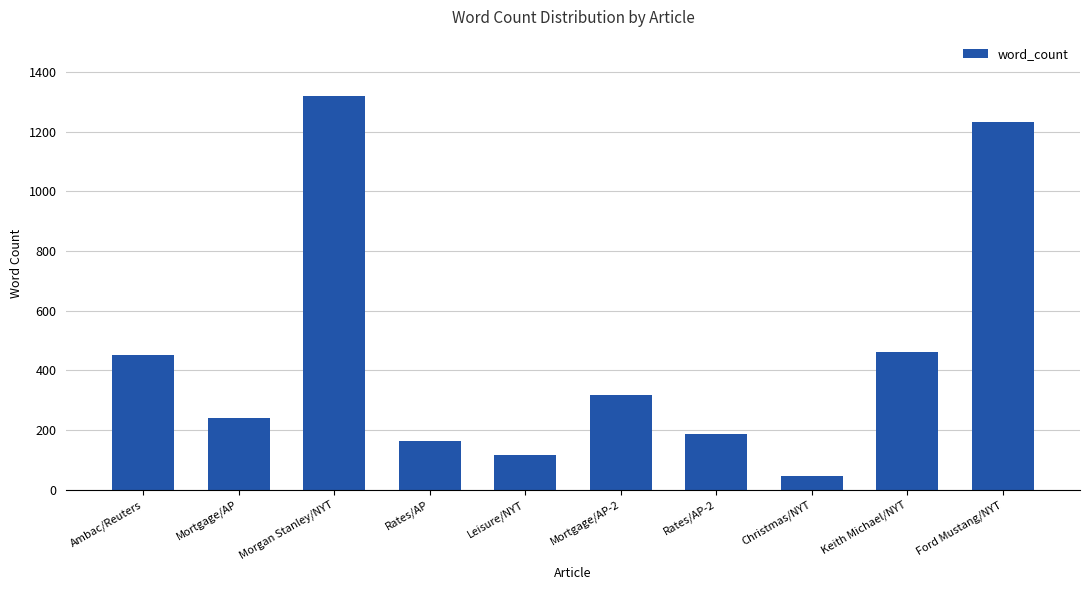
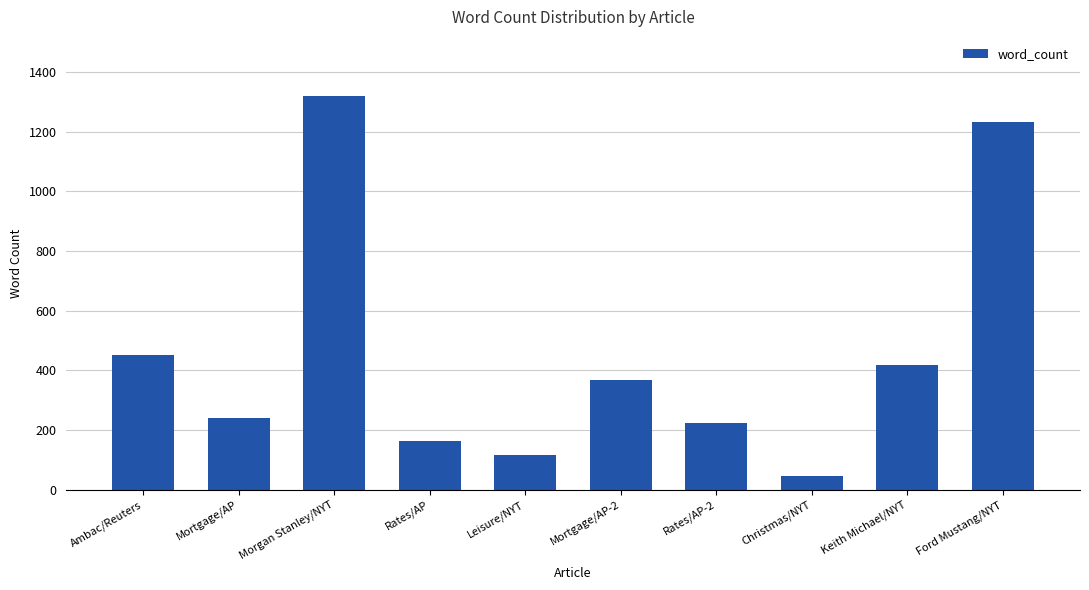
Mortgage/AP-2: 320 -> 370
Rates/AP-2: 190 -> 220
Keith Michael/NYT: 460 -> 420
